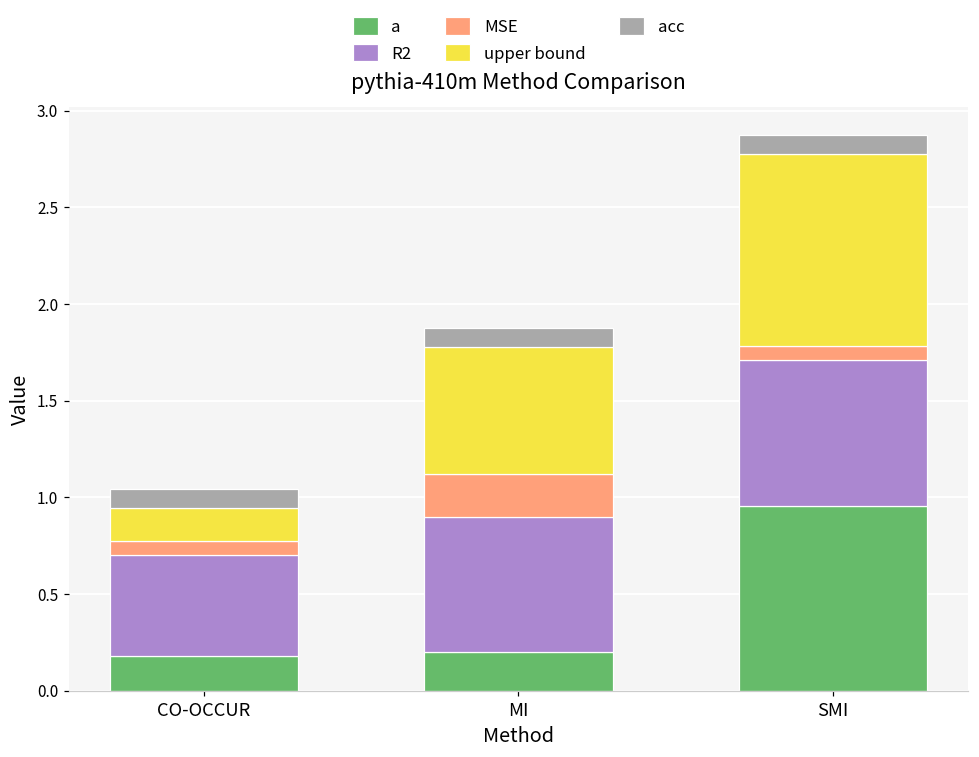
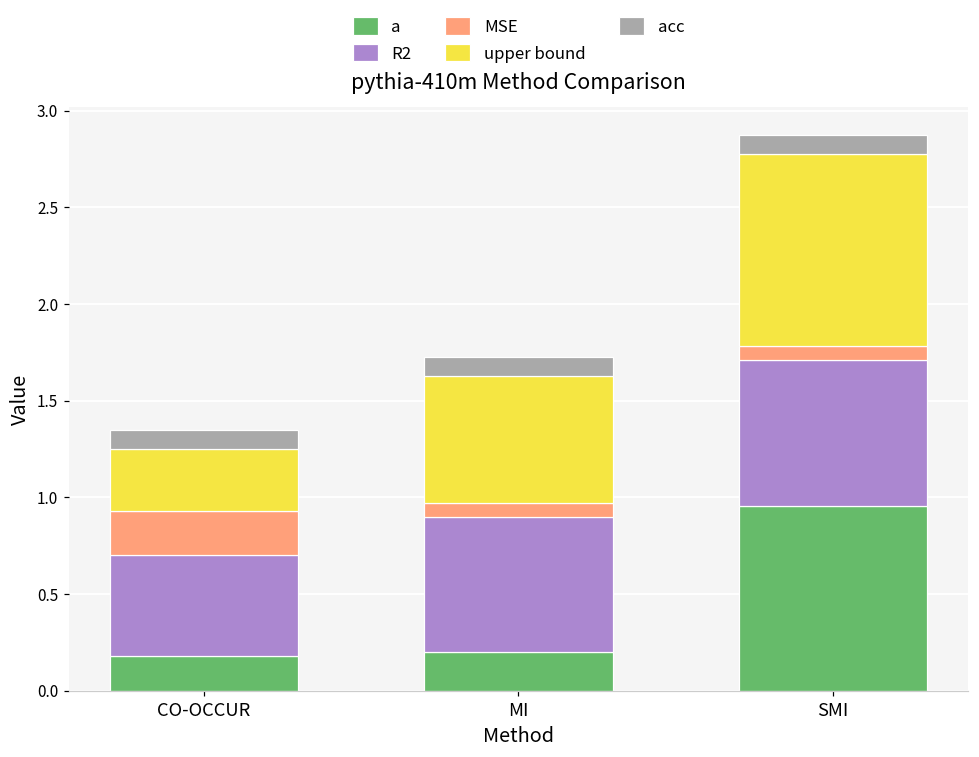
MSE, CO-OCCUR: 0.07 -> 0.23
upper bound, CO-OCCUR: 0.17 -> 0.32
MSE, MI: 0.22 -> 0.07
